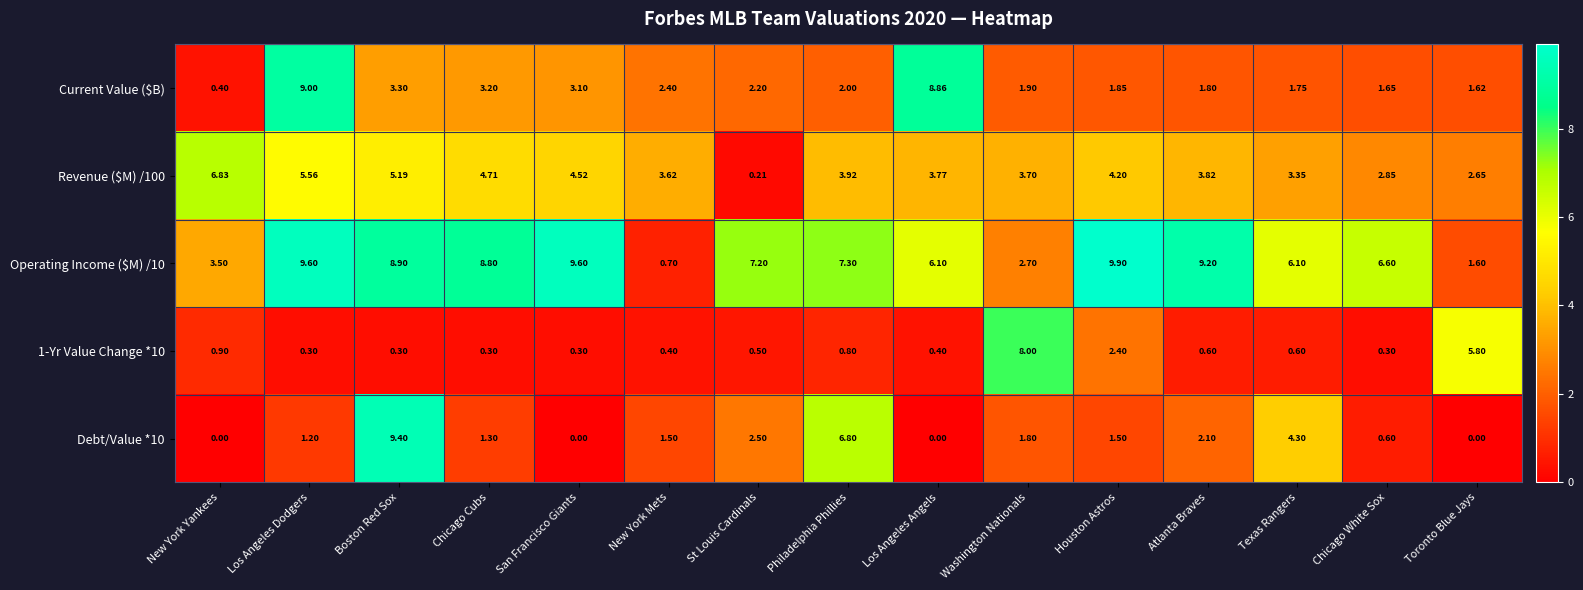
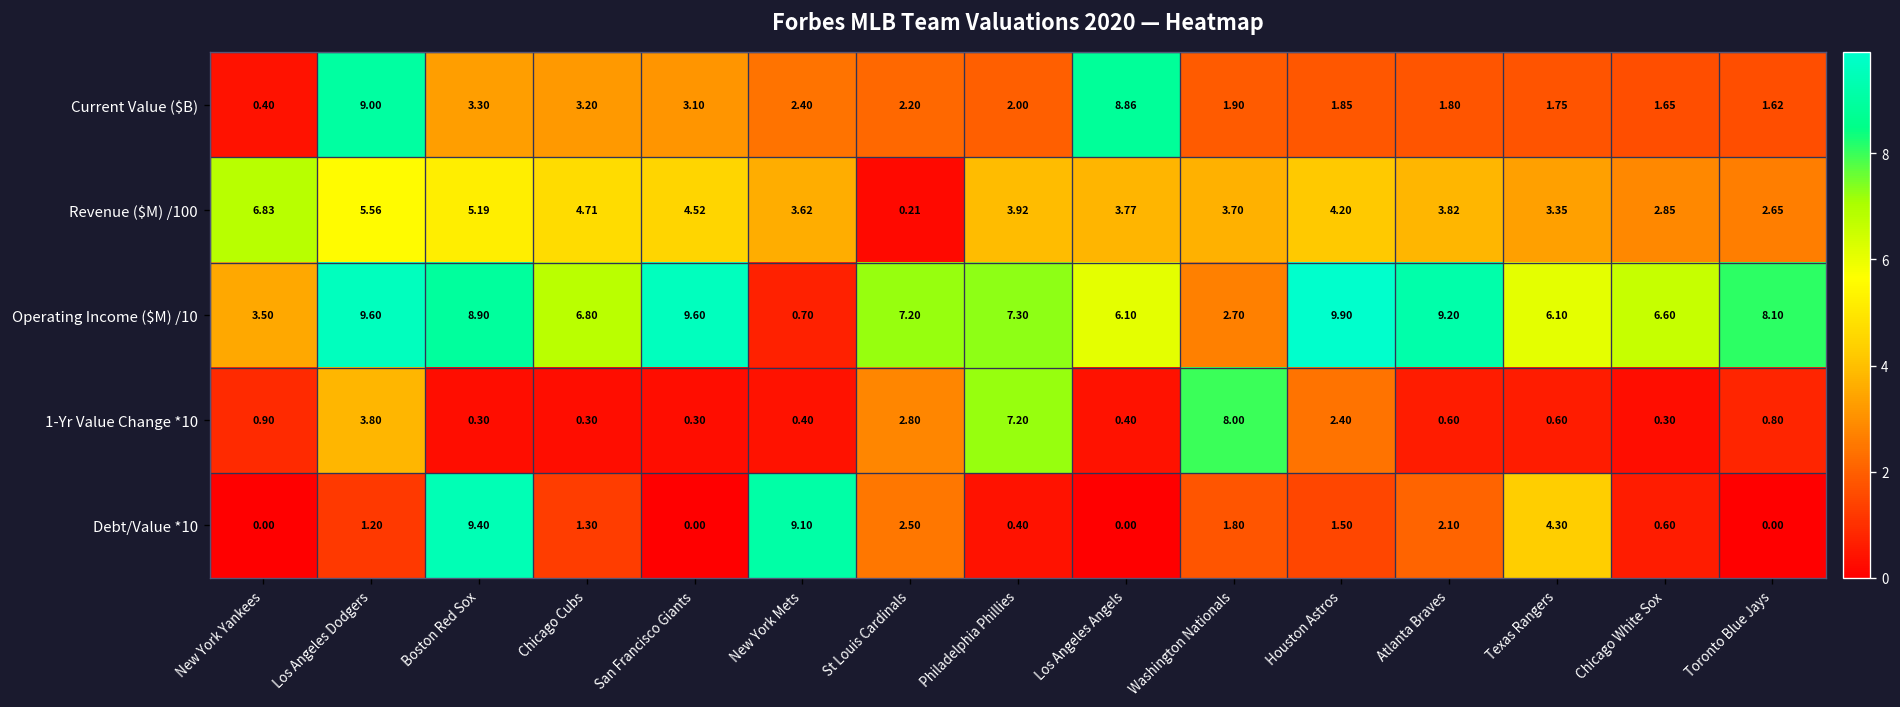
Operating Income ($M) /10, Chicago Cubs: 8.80 -> 6.80
Operating Income ($M) /10, Toronto Blue Jays: 1.60 -> 8.10
1-Yr Value Change *10, Los Angeles Dodgers: 0.30 -> 3.80
1-Yr Value Change *10, St Louis Cardinals: 0.50 -> 2.80
1-Yr Value Change *10, Philadelphia Phillies: 0.80 -> 7.20
1-Yr Value Change *10, Toronto Blue Jays: 5.80 -> 0.80
Debt/Value *10, New York Mets: 1.50 -> 9.10
Debt/Value *10, Philadelphia Phillies: 6.80 -> 0.40
